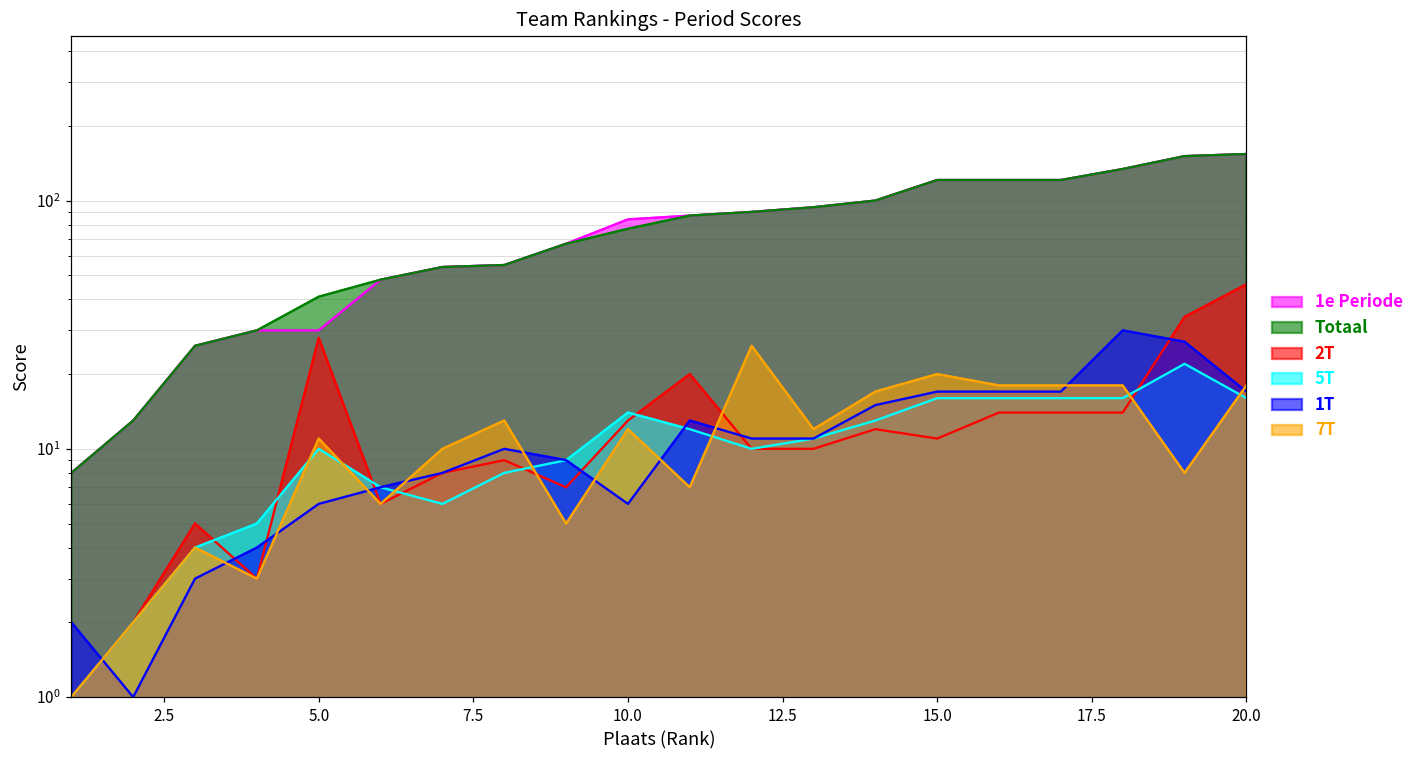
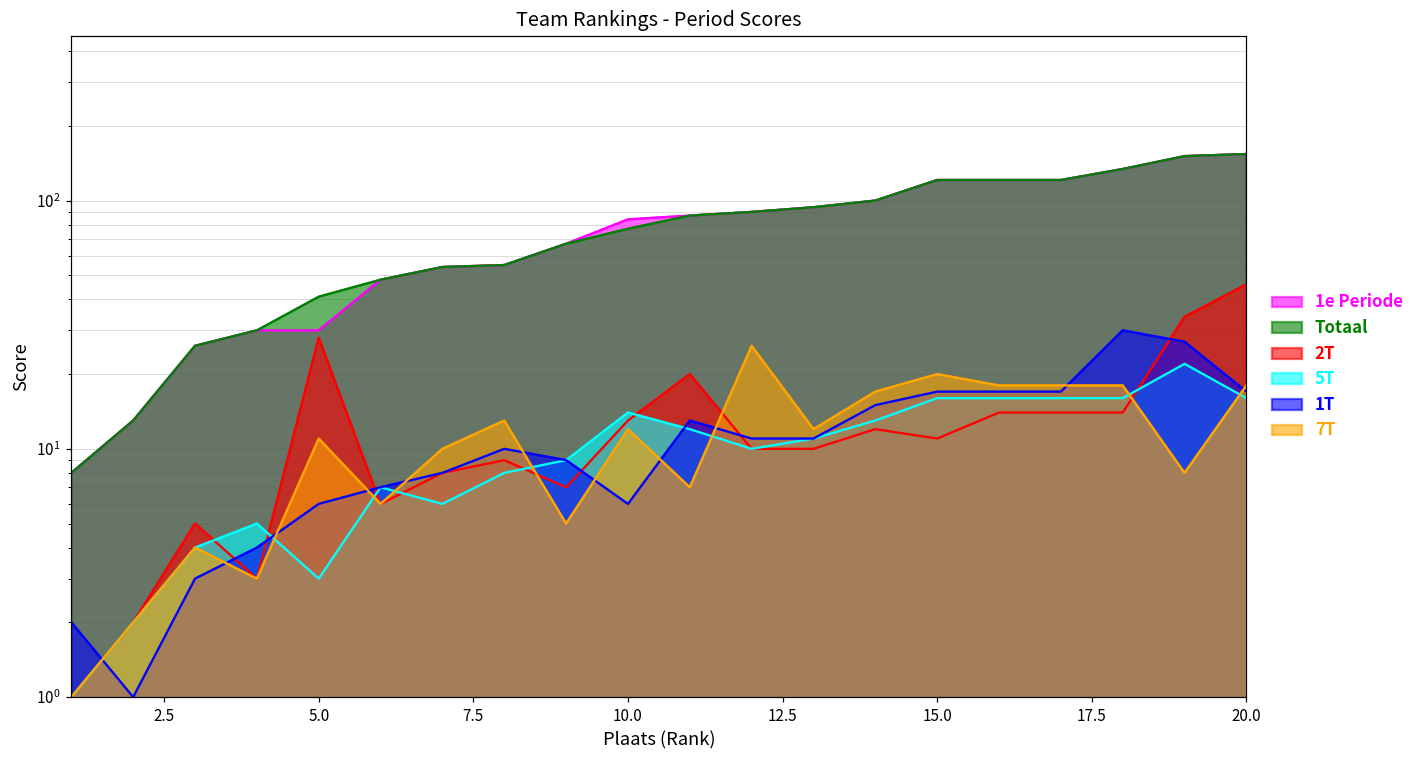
5T, 5.0: 10 -> 3
